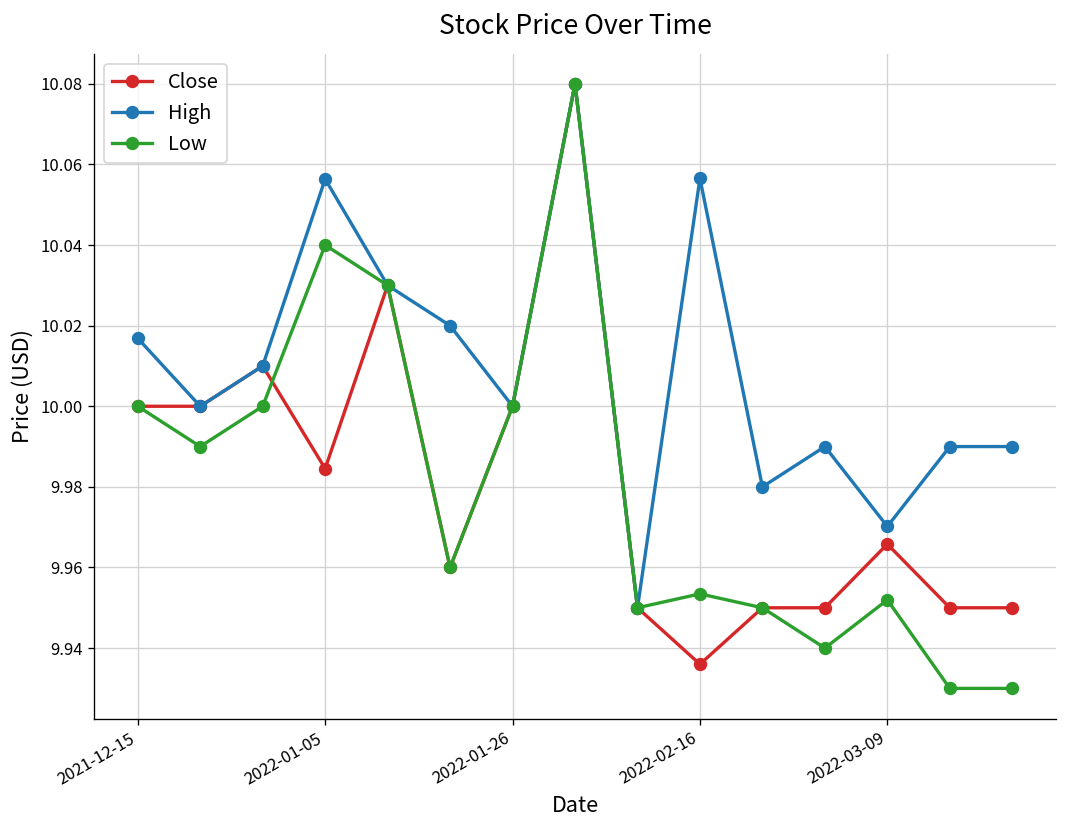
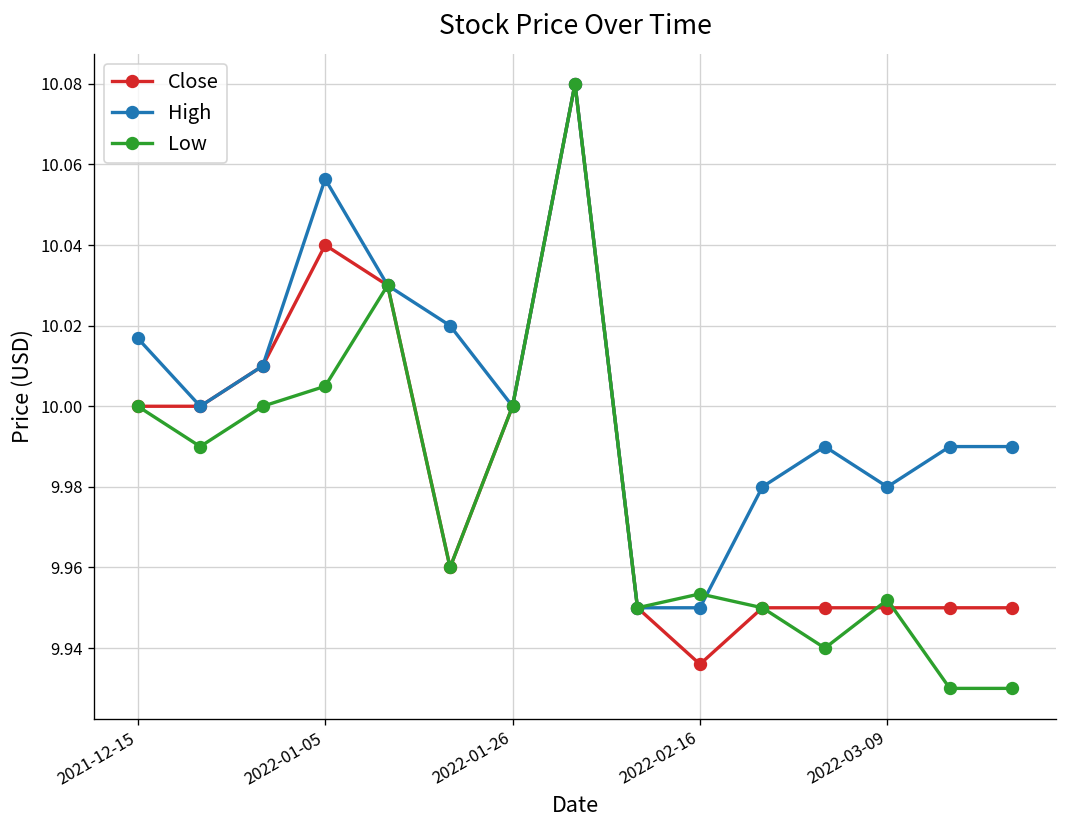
Close, 2022-01-05: 9.985 -> 10.040
Low, 2022-01-05: 10.040 -> 10.005
High, 2022-02-16: 10.057 -> 9.950
Close, 2022-03-09: 9.966 -> 9.950
High, 2022-03-09: 9.970 -> 9.980
